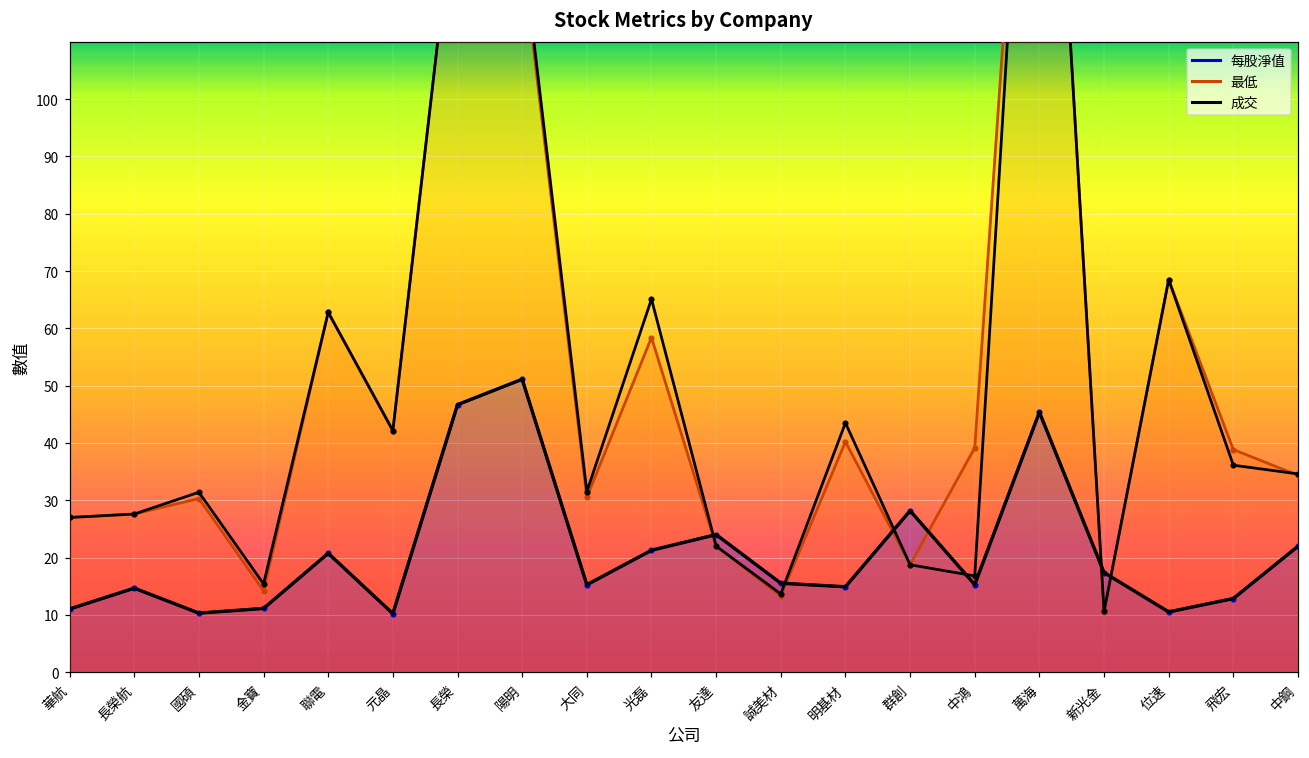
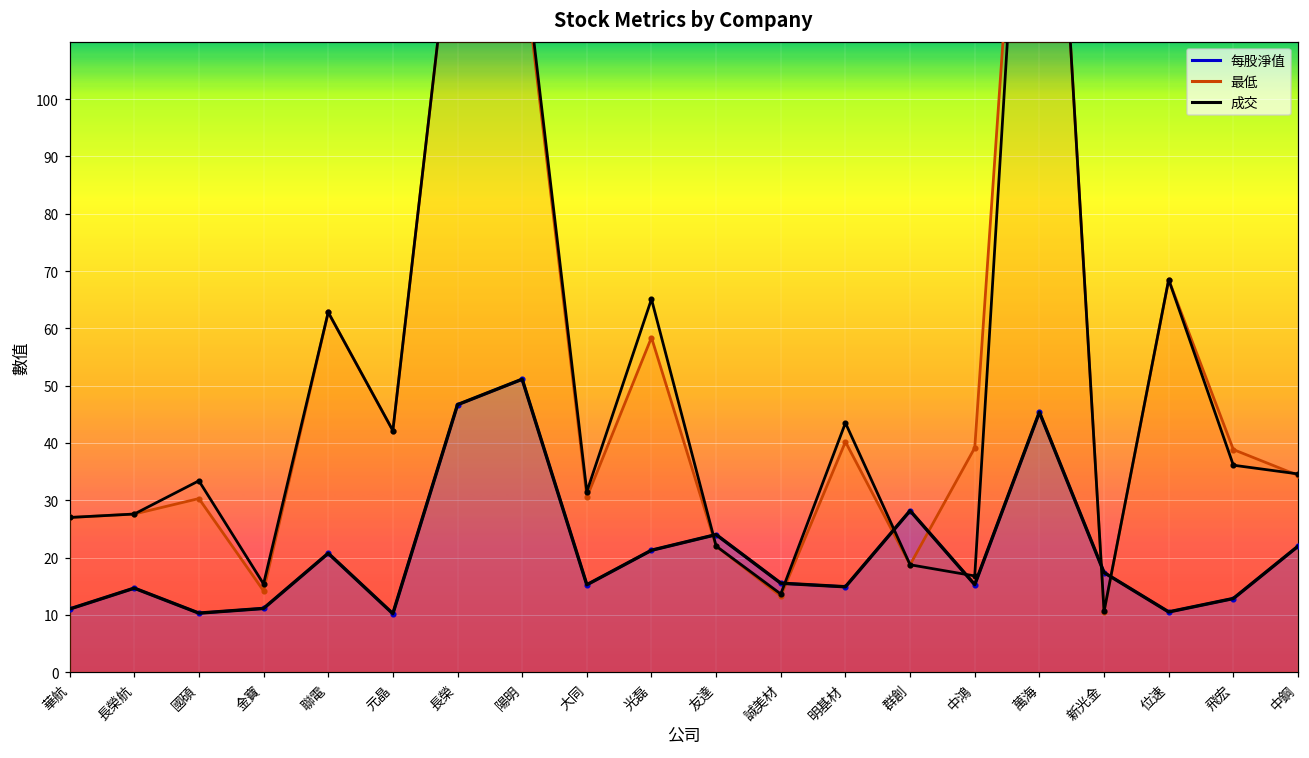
成交, 國碩: 31 -> 33
